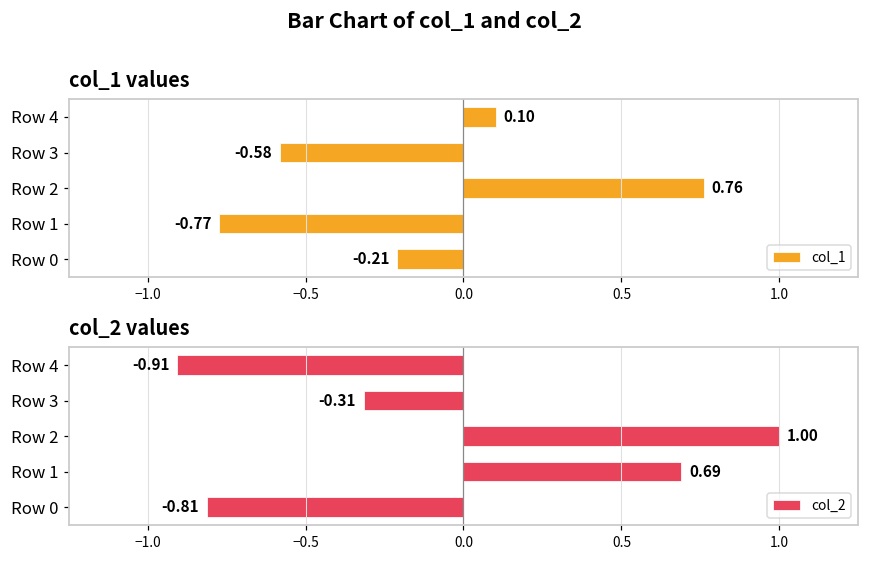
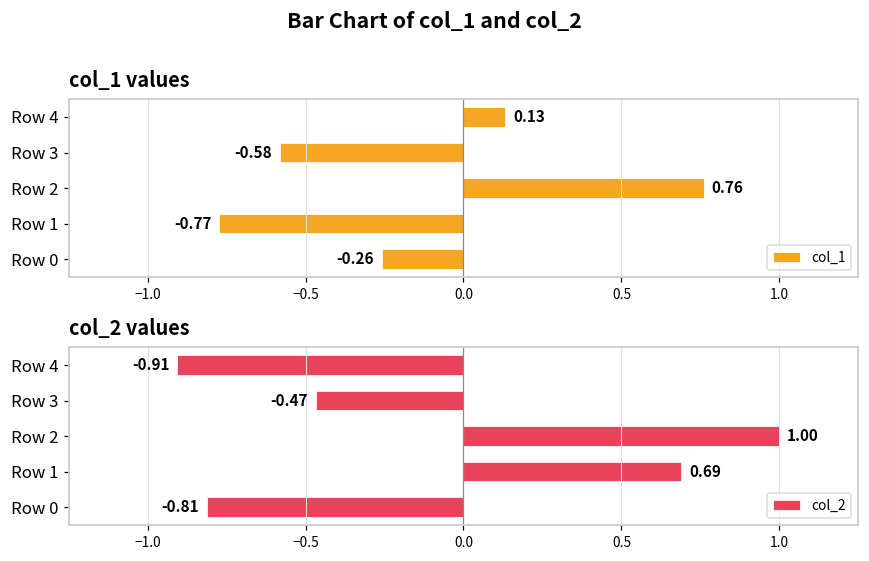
col_1 values, Row 4: 0.10 -> 0.13
col_1 values, Row 0: -0.21 -> -0.26
col_2 values, Row 3: -0.31 -> -0.47
